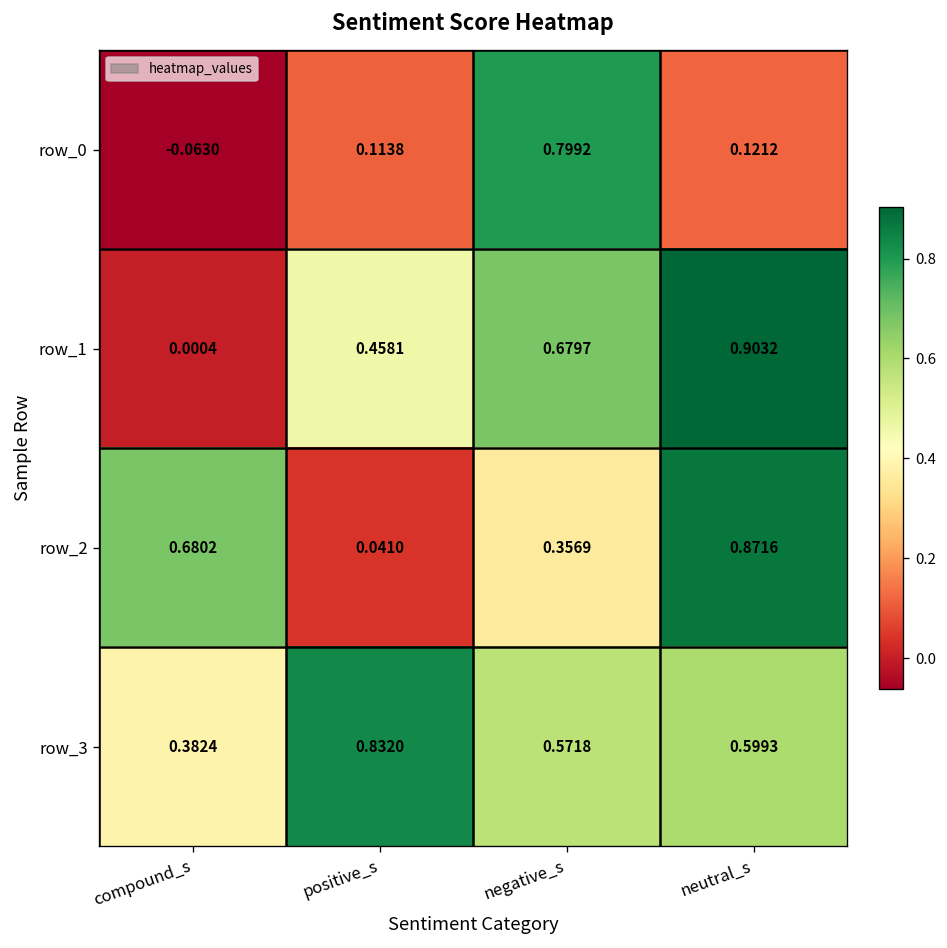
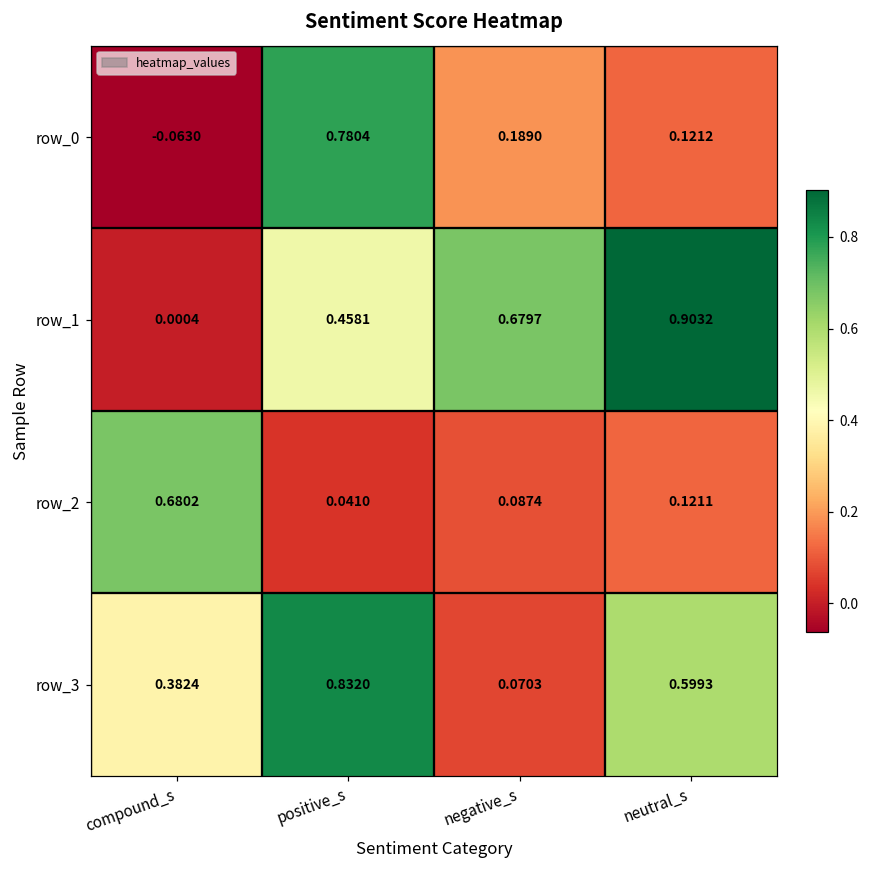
row_0, positive_s: 0.1138 -> 0.7804
row_0, negative_s: 0.7992 -> 0.1890
row_2, negative_s: 0.3569 -> 0.0874
row_2, neutral_s: 0.8716 -> 0.1211
row_3, negative_s: 0.5718 -> 0.0703
